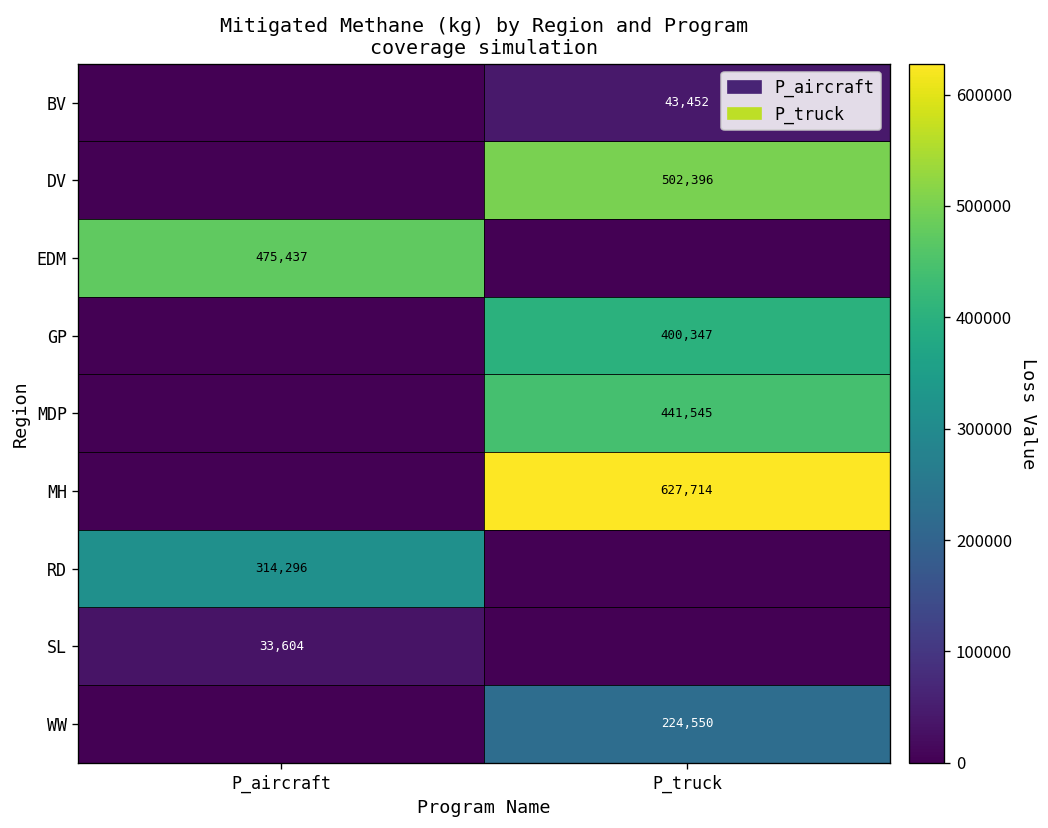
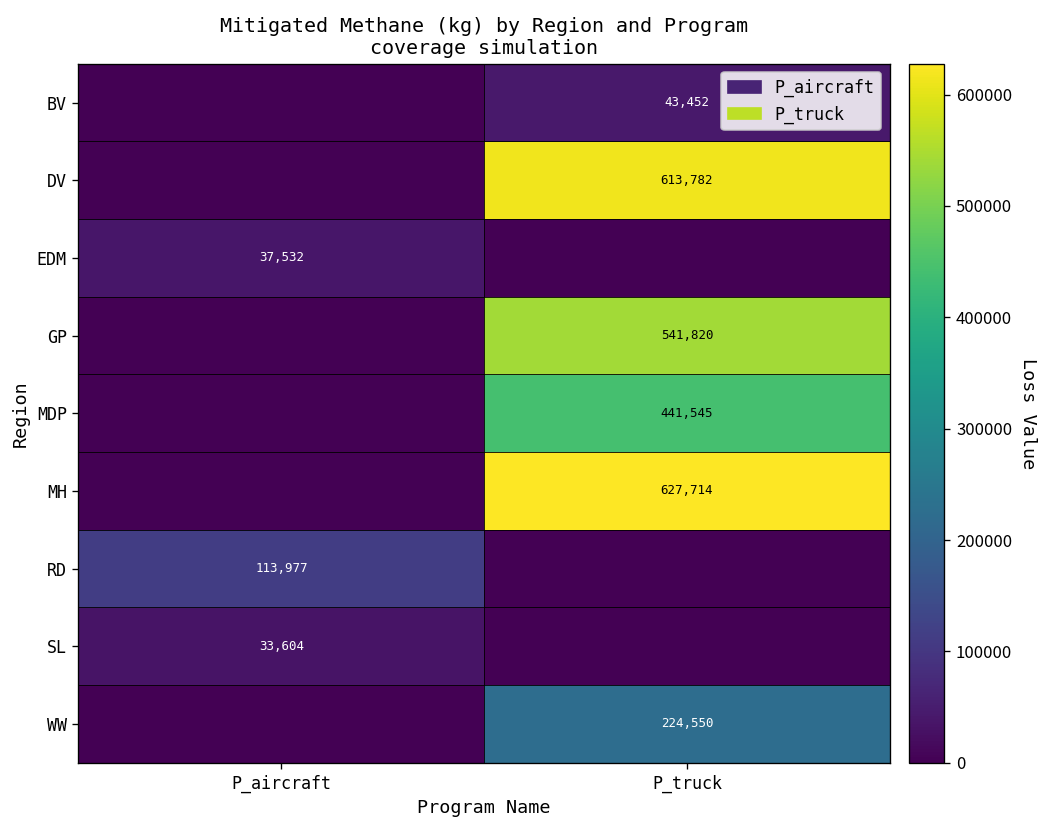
DV, P_truck: 502,396 -> 613,782
EDM, P_aircraft: 475,437 -> 37,532
GP, P_truck: 400,347 -> 541,820
RD, P_aircraft: 314,296 -> 113,977
